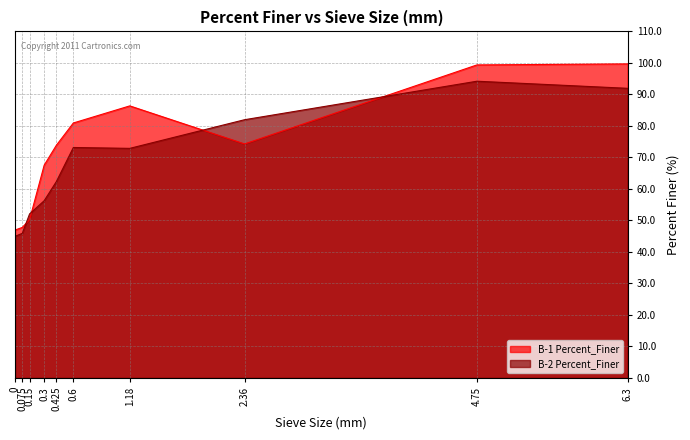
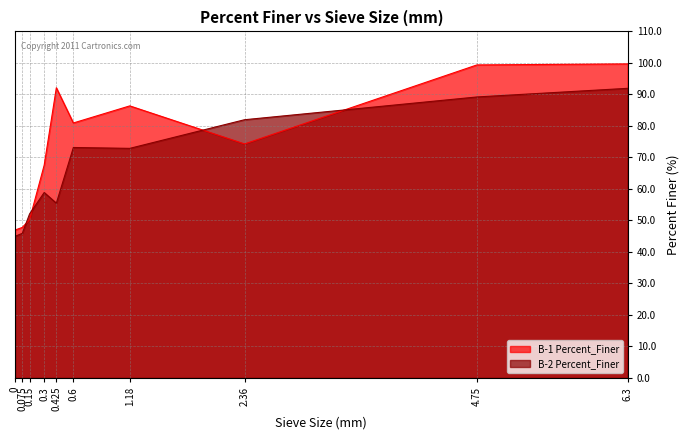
B-2 Percent_Finer, 0.3: 56 -> 59
B-1 Percent_Finer, 0.425: 74 -> 92
B-2 Percent_Finer, 0.425: 62 -> 55
B-2 Percent_Finer, 4.75: 94 -> 89
